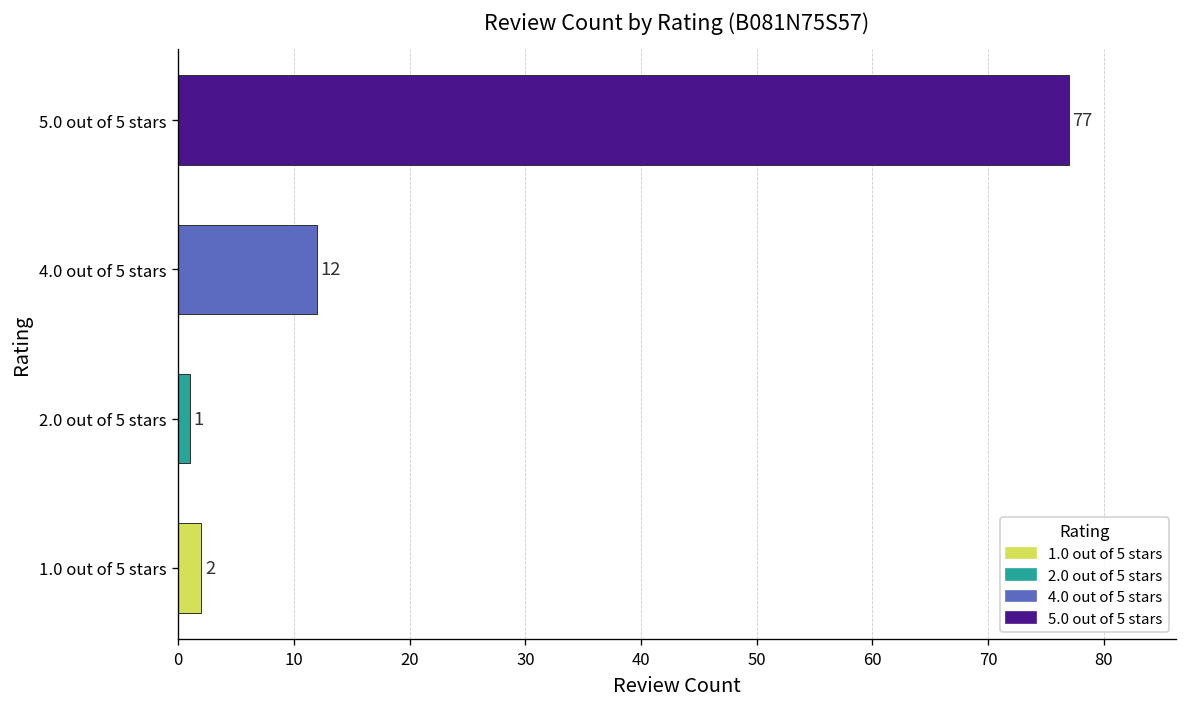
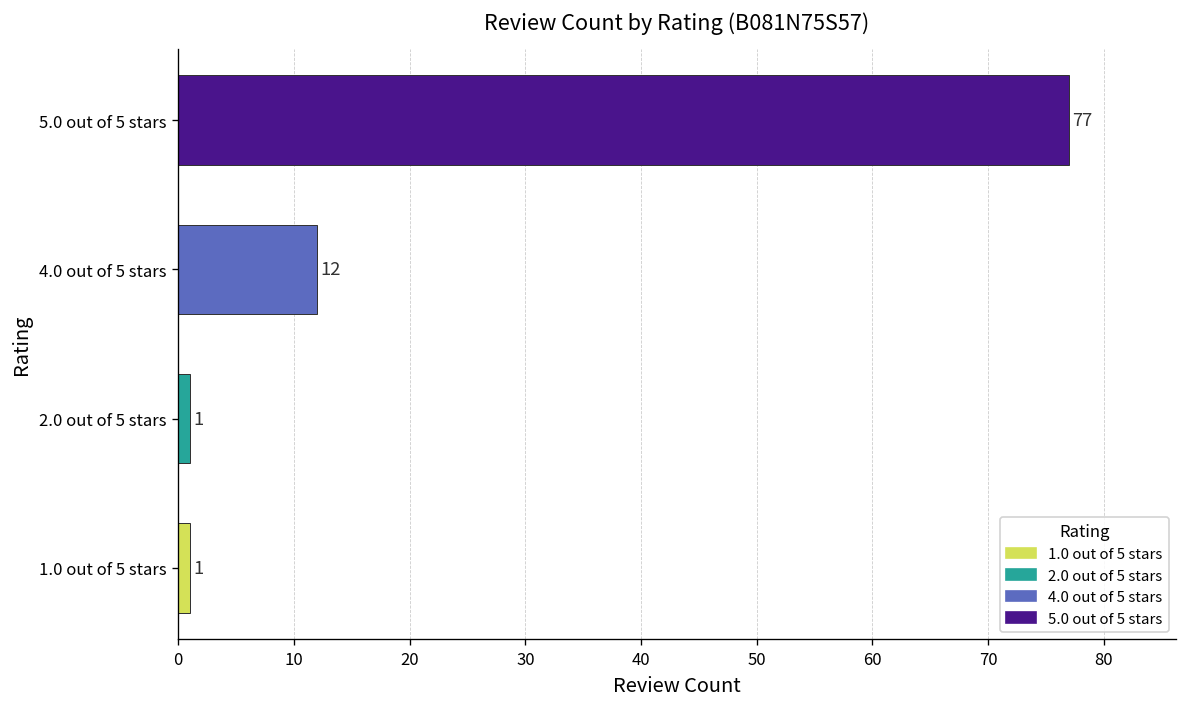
1.0 out of 5 stars: 2 -> 1
